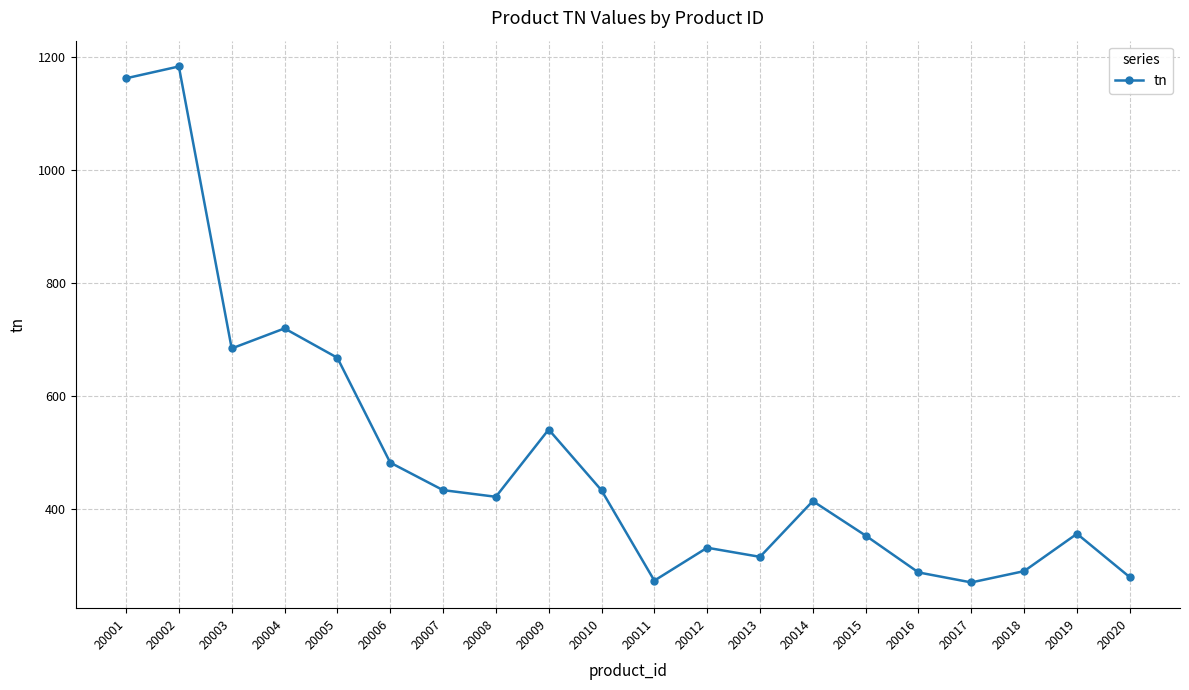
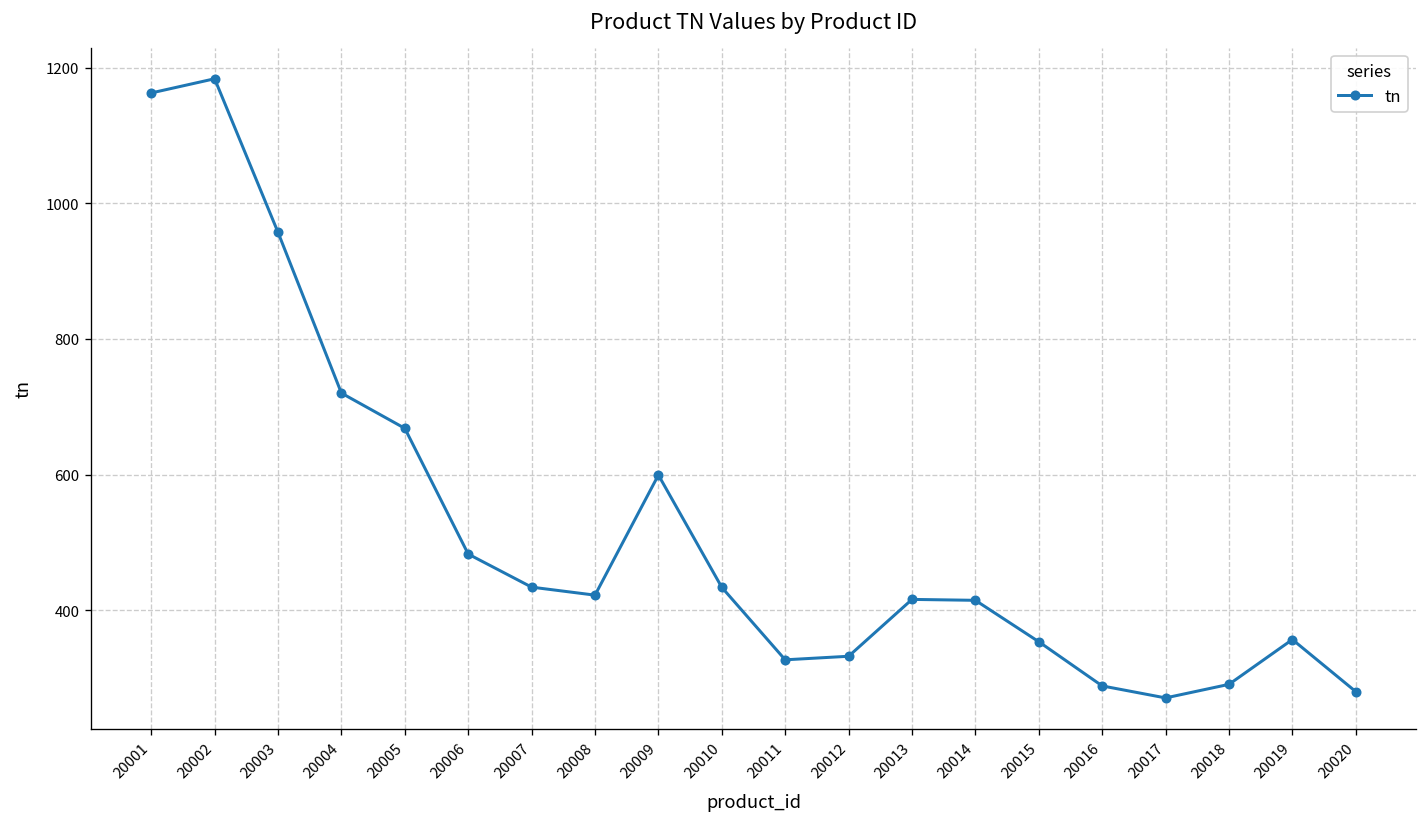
20003: 680 -> 960
20009: 540 -> 600
20011: 270 -> 330
20013: 320 -> 420
